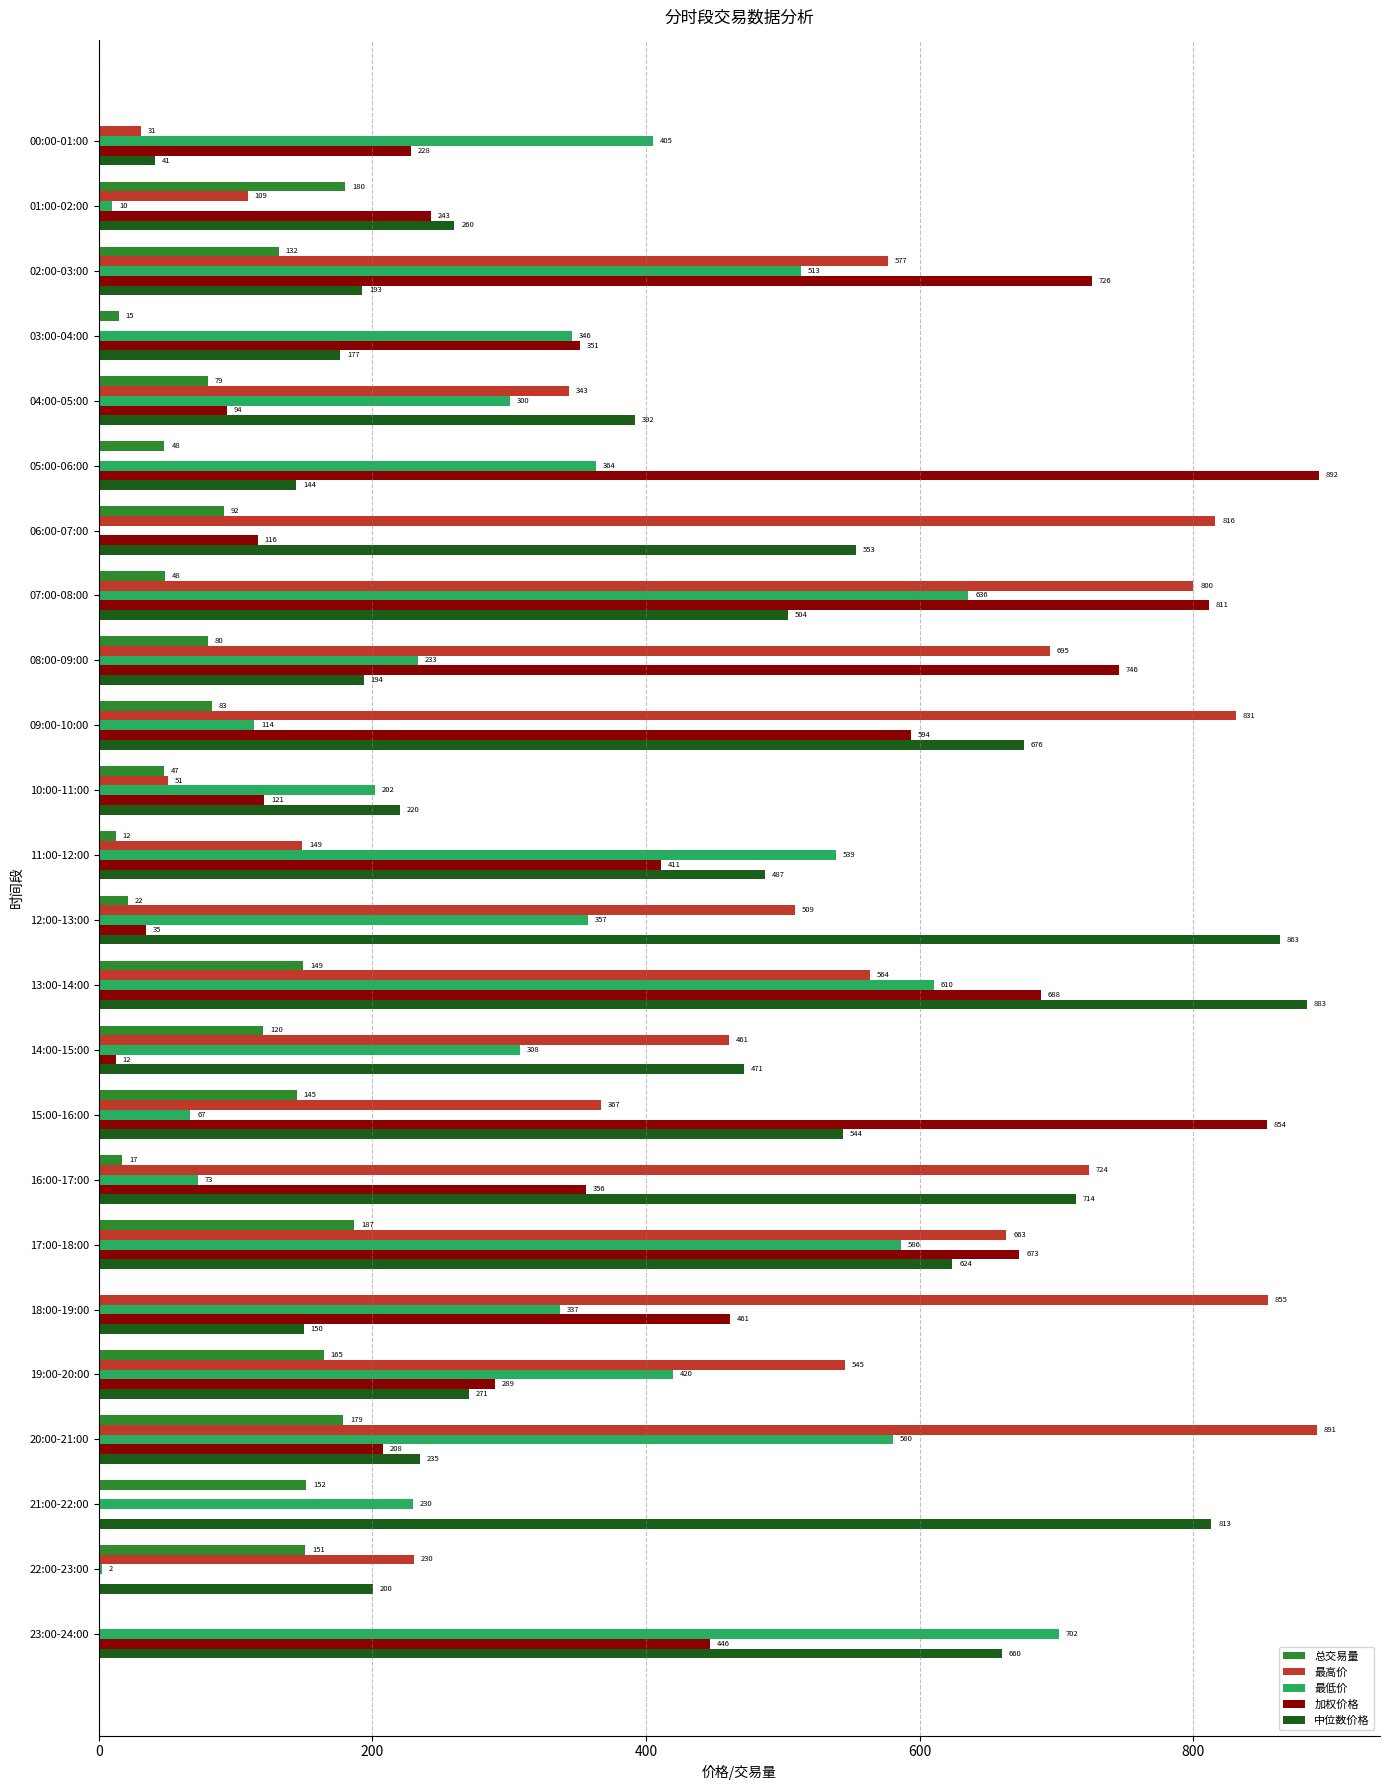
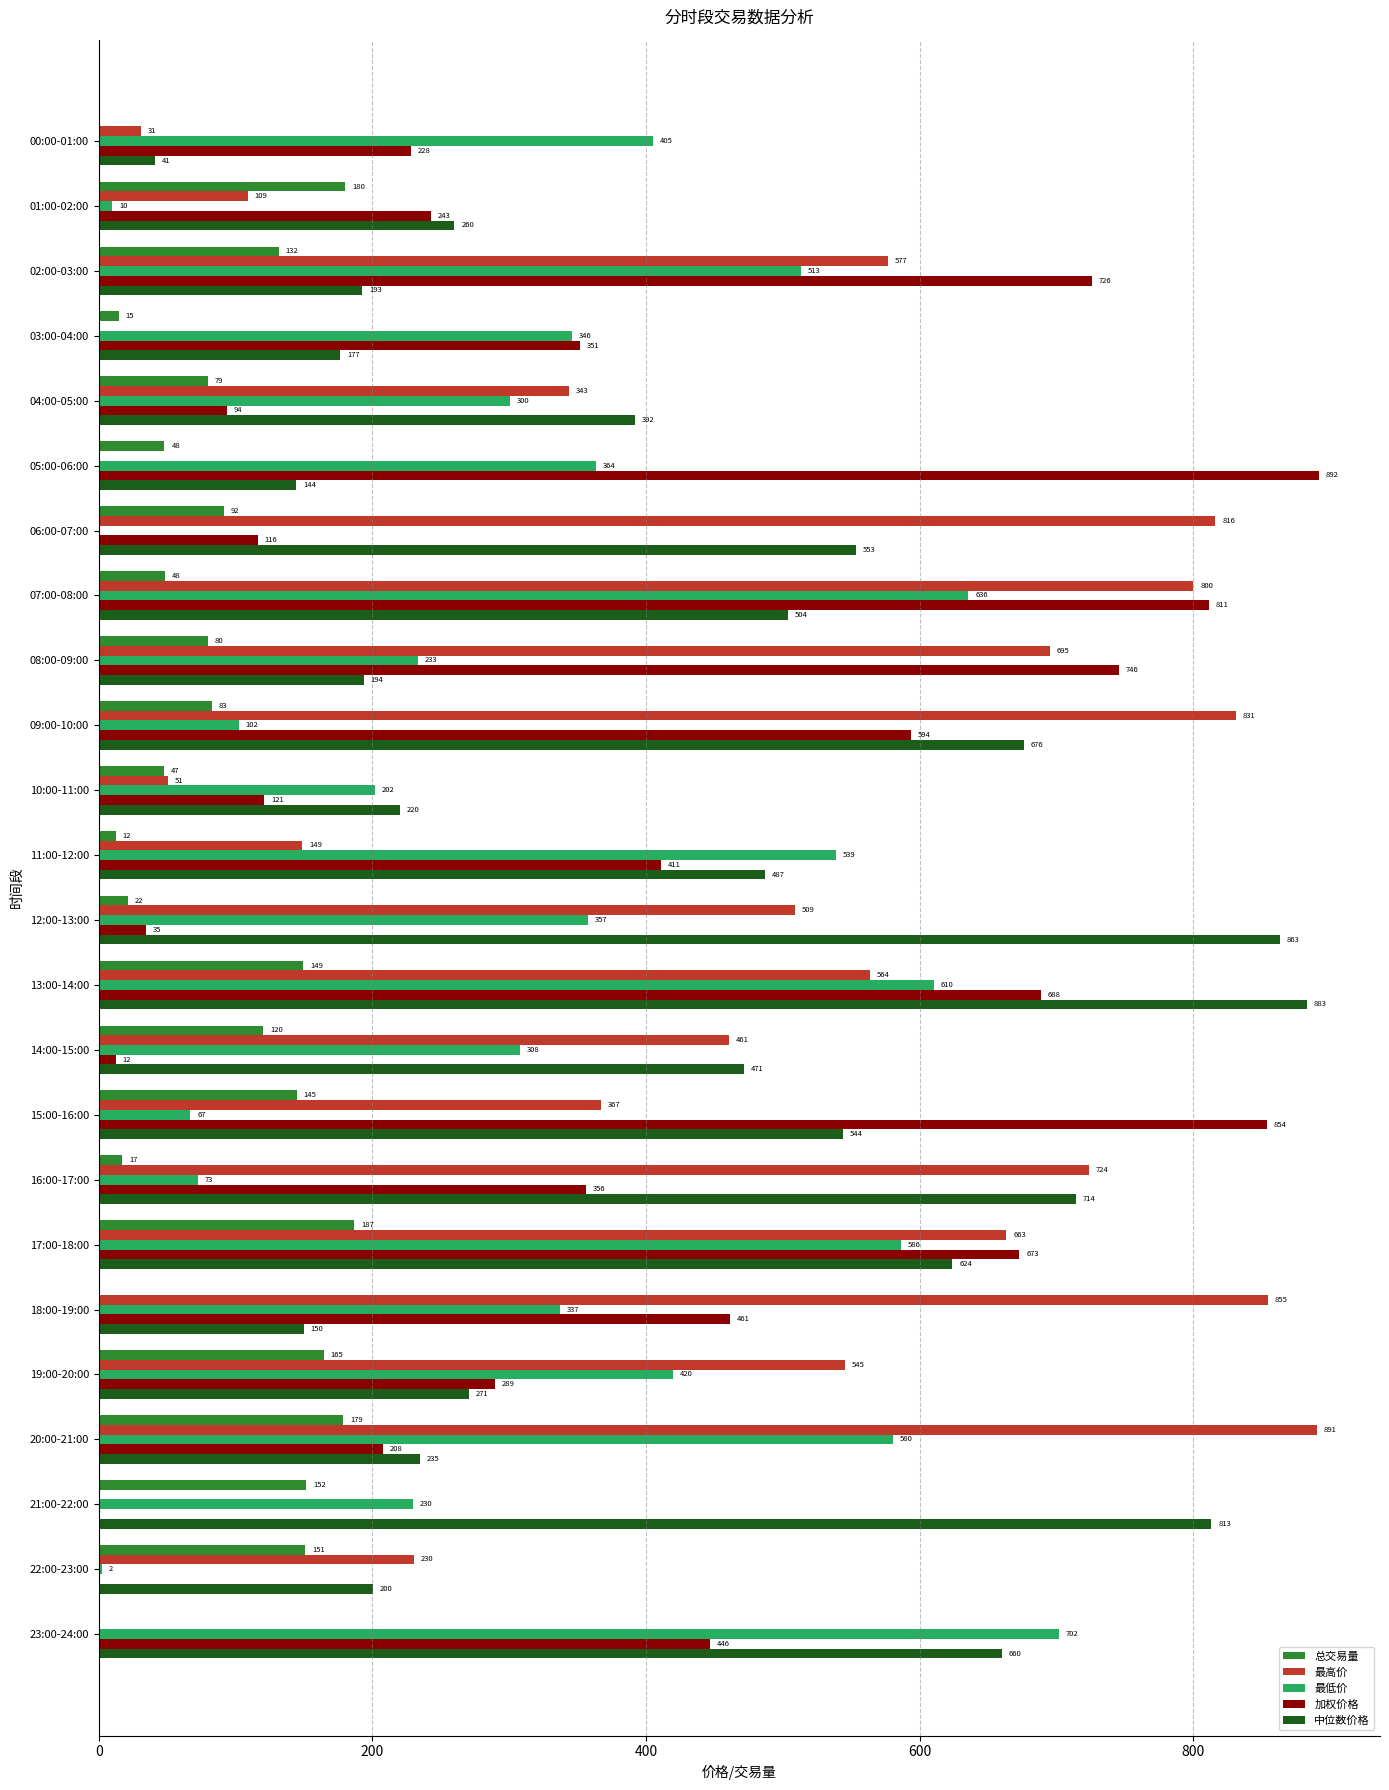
最低价, 09:00-10:00: 114 -> 102
